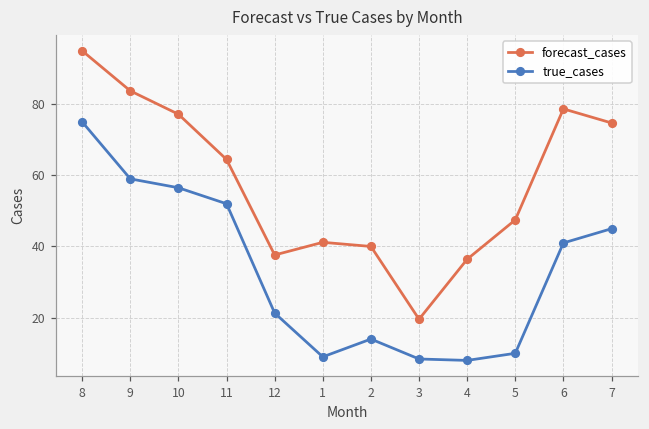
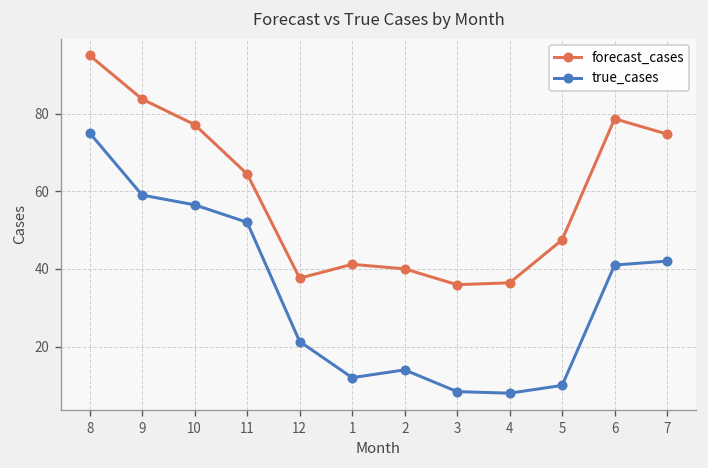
true_cases, 1: 9 -> 12
forecast_cases, 3: 20 -> 36
true_cases, 7: 45 -> 42
